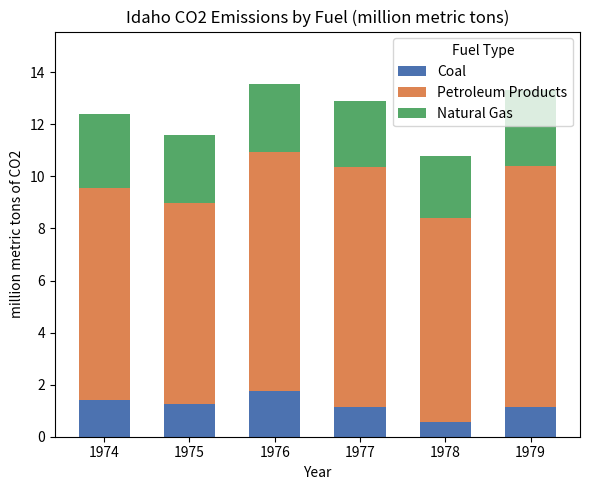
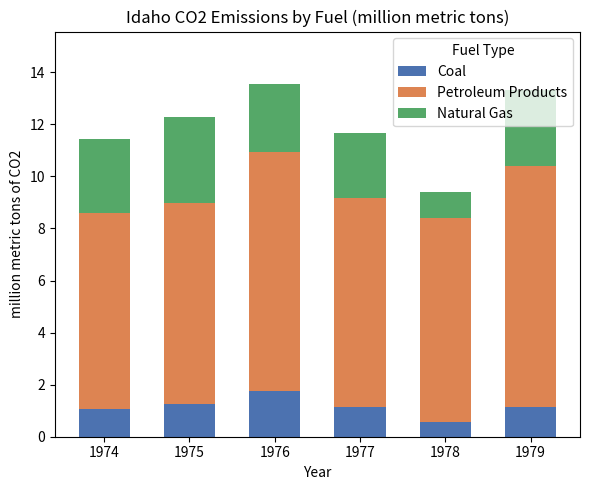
Coal, 1974: 1.4 -> 1.1
Petroleum Products, 1974: 8.1 -> 7.5
Natural Gas, 1975: 2.6 -> 3.3
Petroleum Products, 1977: 9.2 -> 8.0
Natural Gas, 1978: 2.4 -> 1.0
